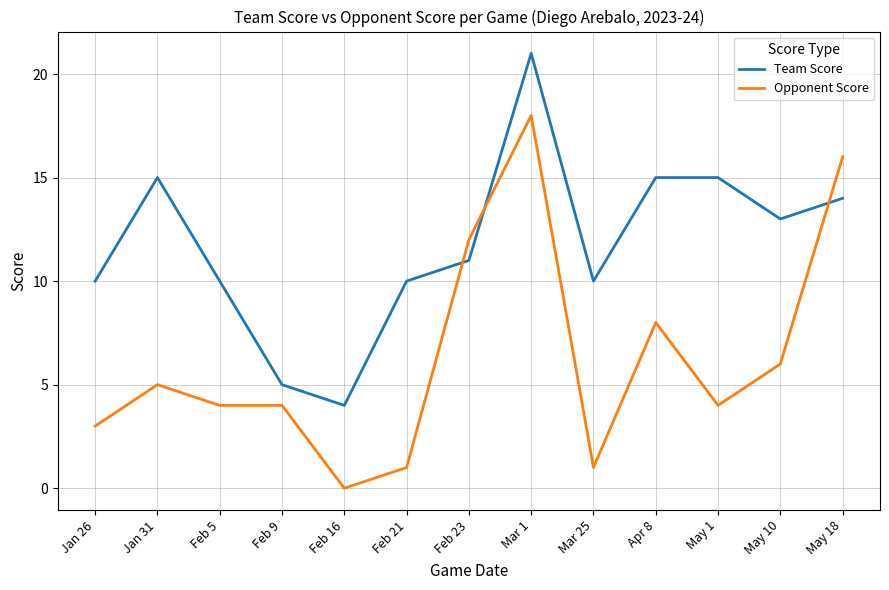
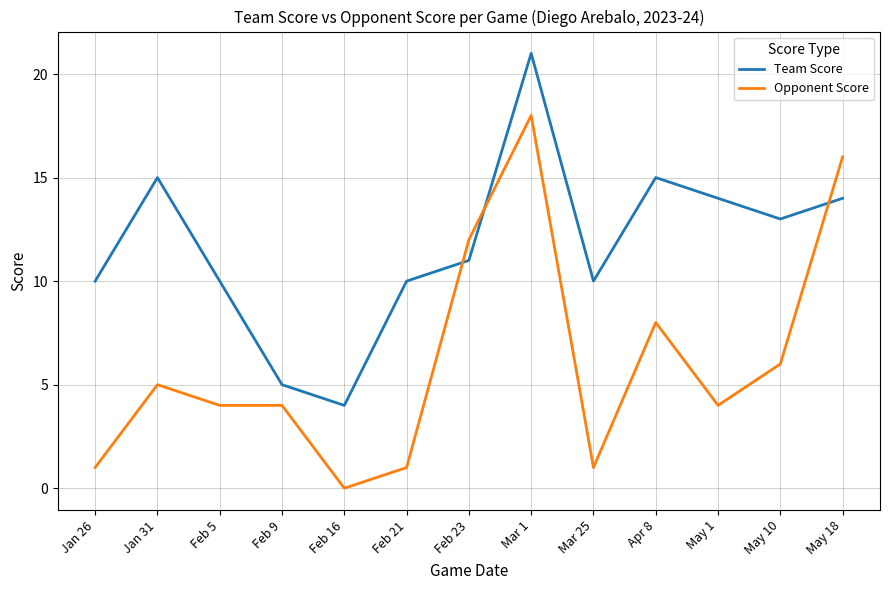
Opponent Score, Jan 26: 3 -> 1
Team Score, May 1: 15 -> 14
